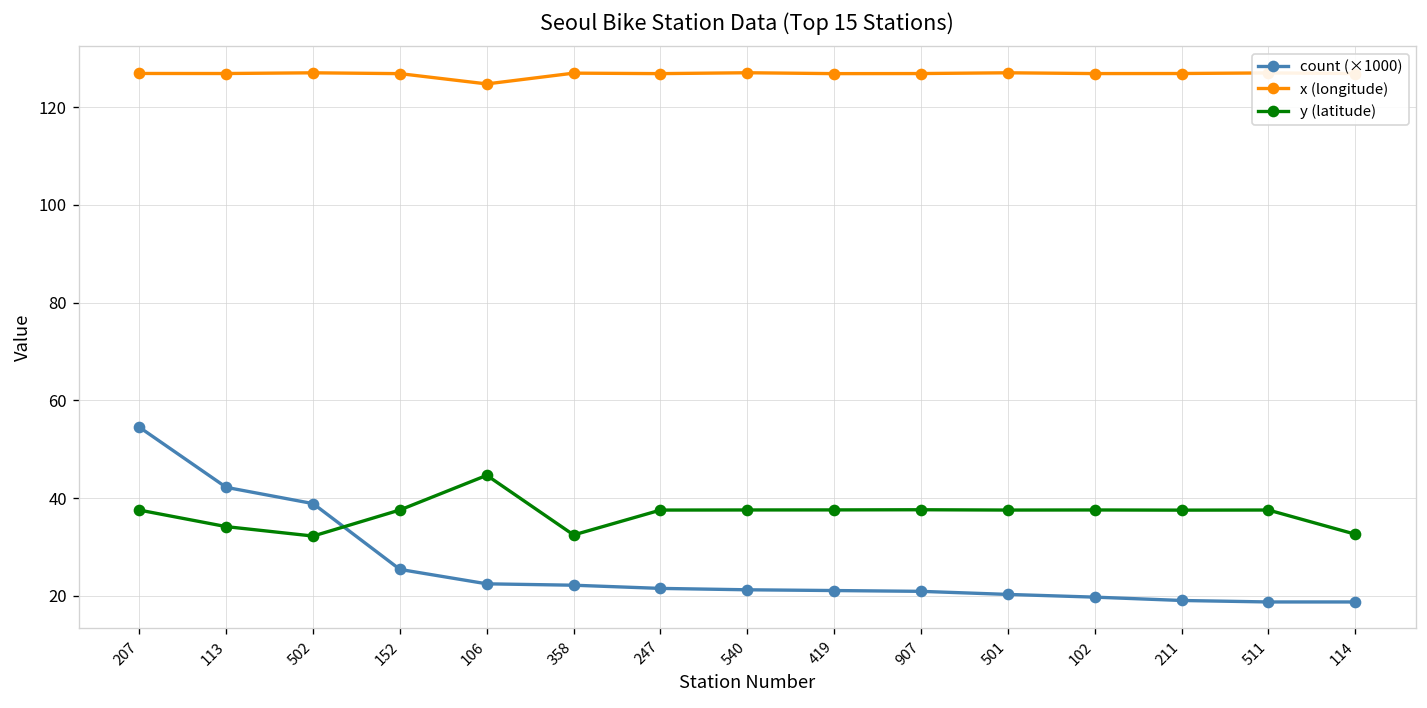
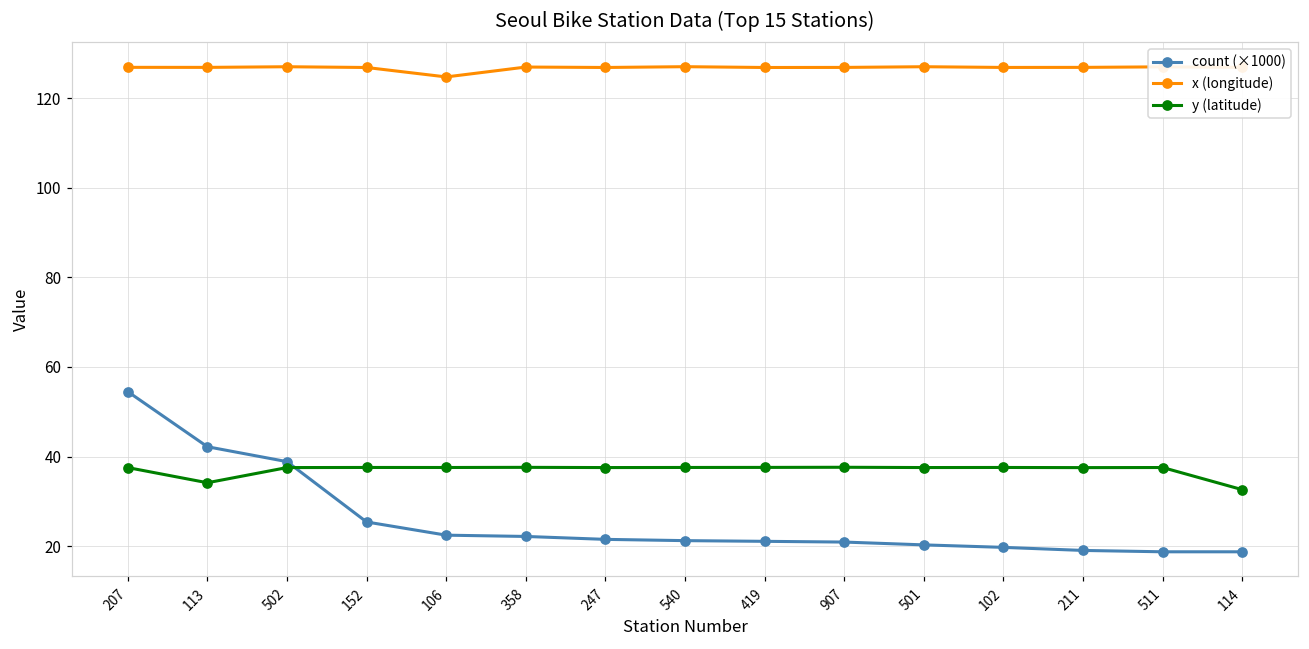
y (latitude), 502: 32 -> 38
y (latitude), 106: 45 -> 38
y (latitude), 358: 32 -> 38
